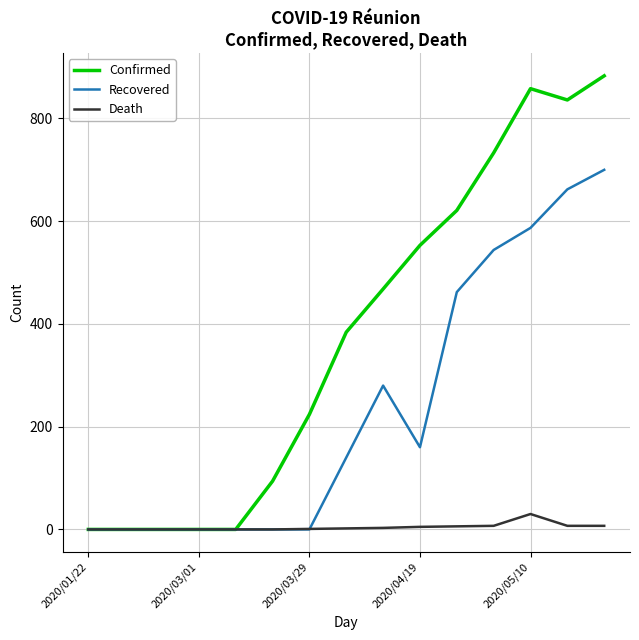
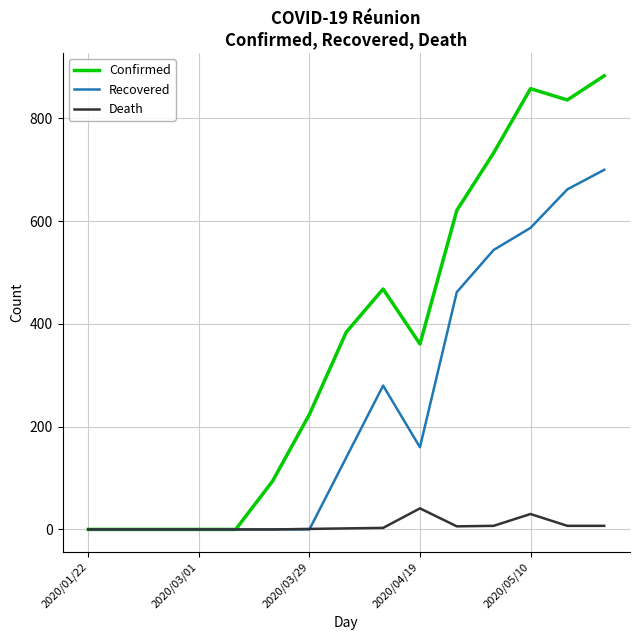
Confirmed, 2020/04/19: 550 -> 360
Death, 2020/04/19: 10 -> 40
